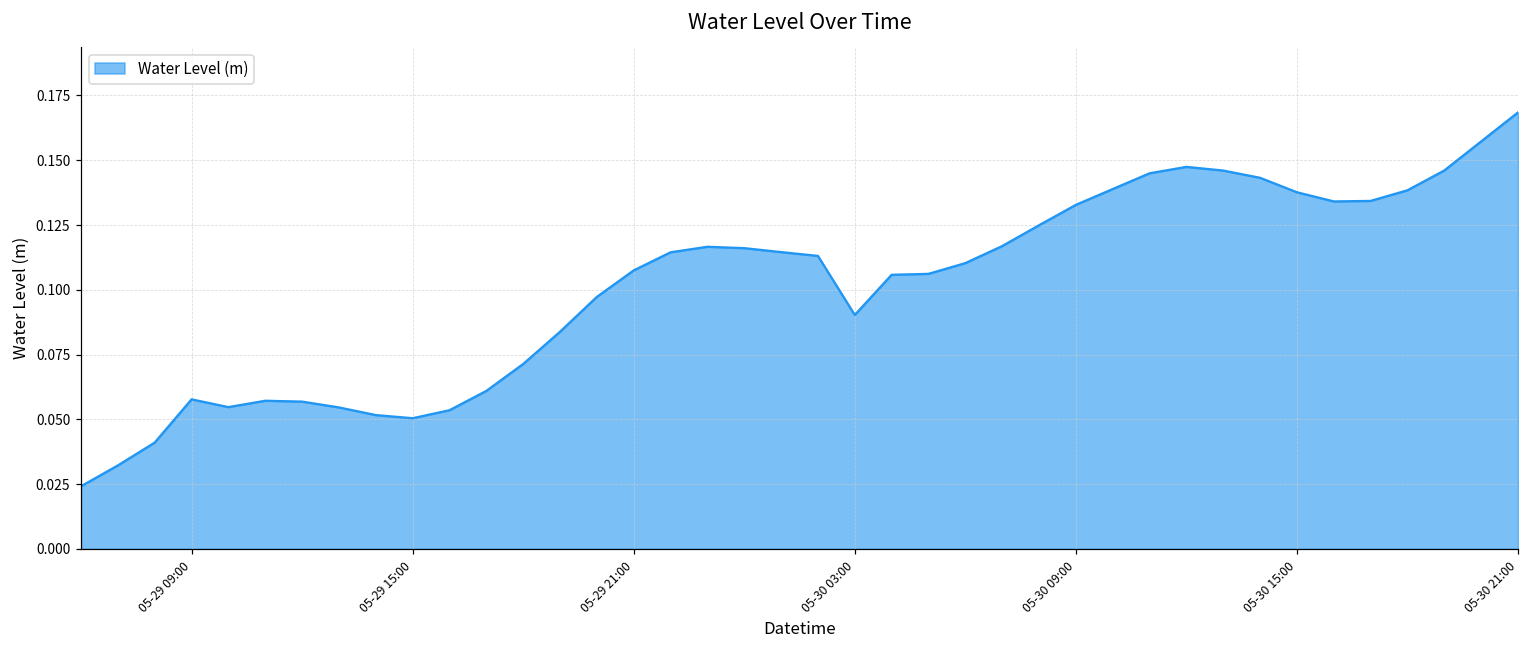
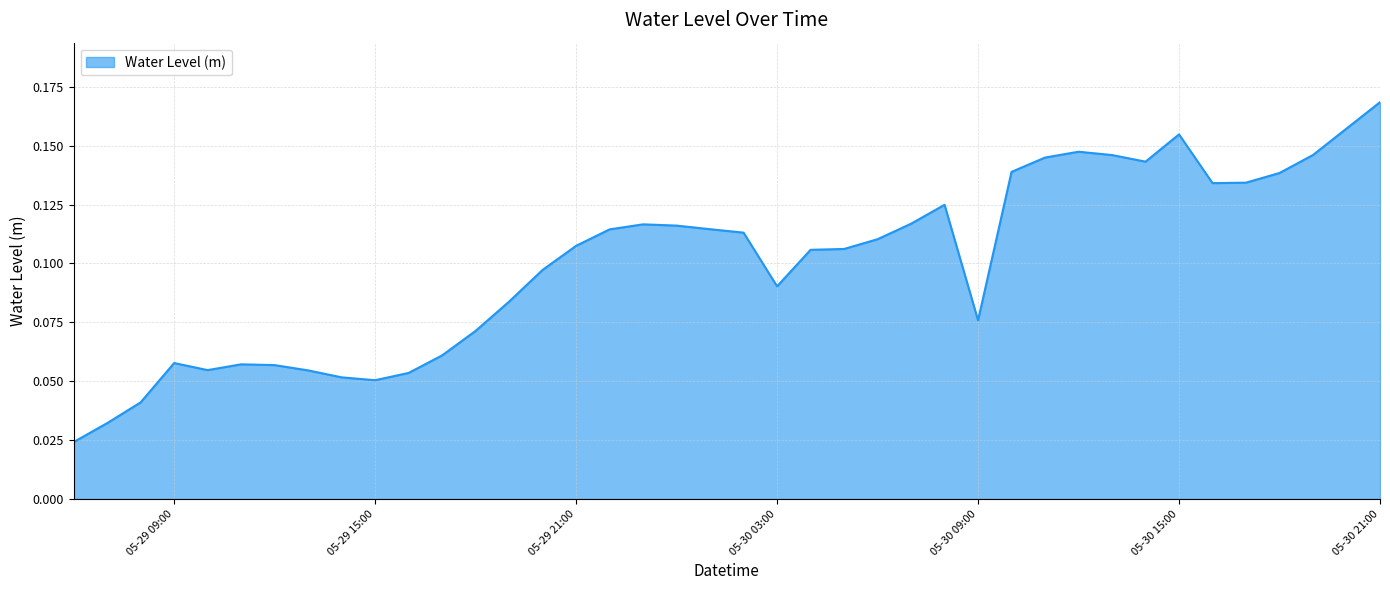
05-30 09:00: 0.133 -> 0.076
05-30 15:00: 0.138 -> 0.155
